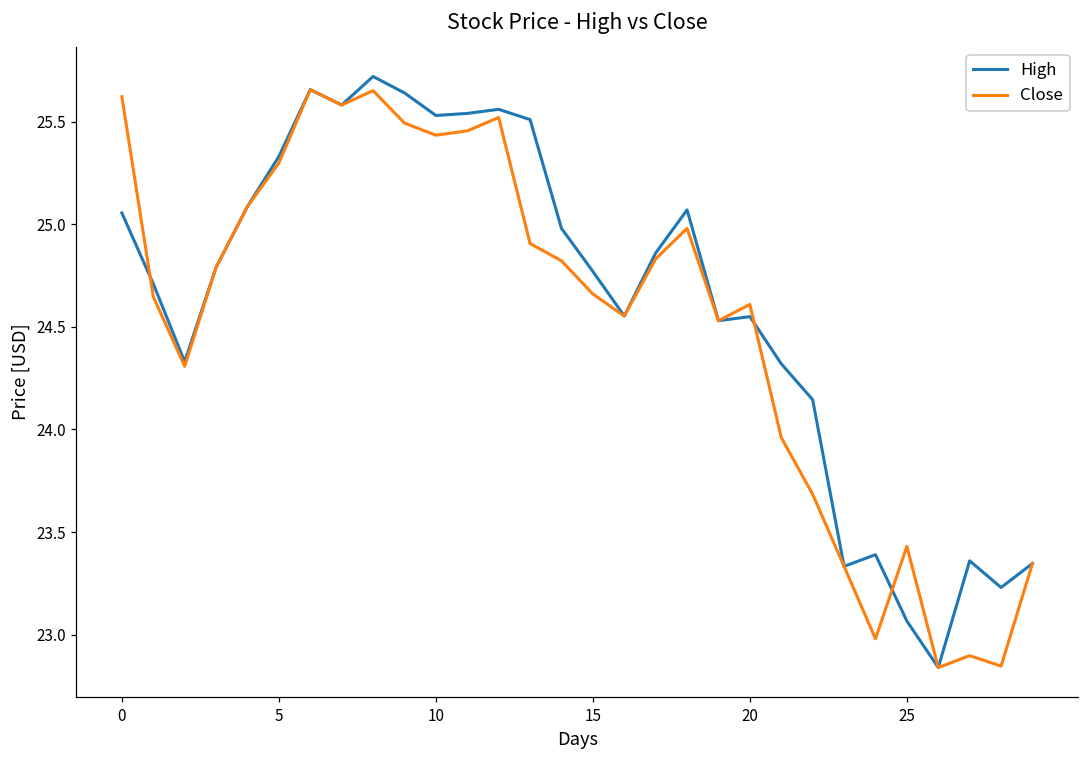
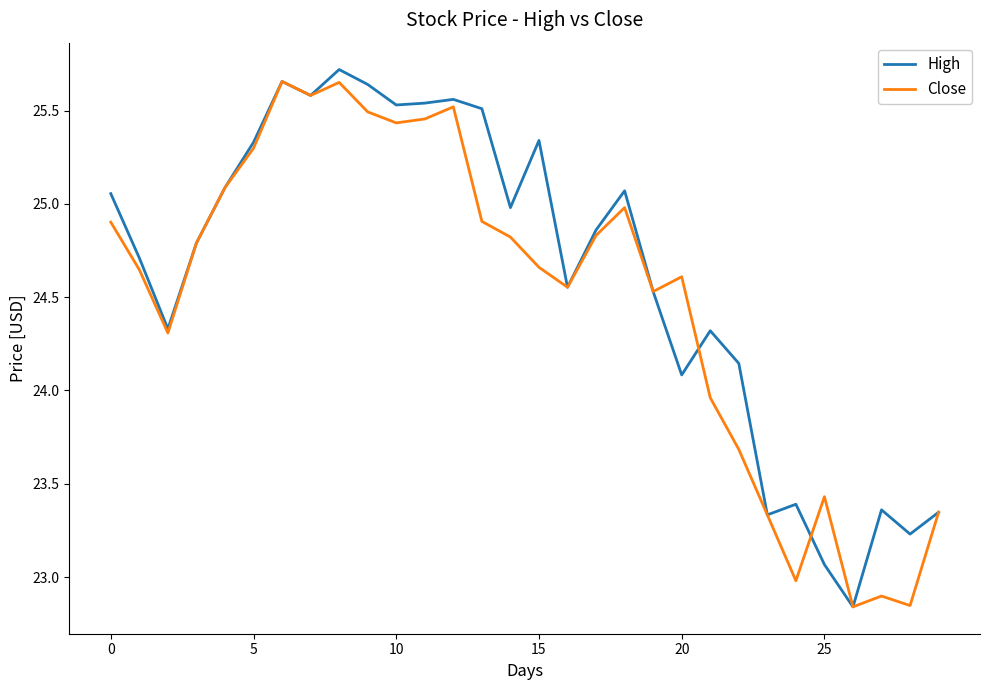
Close, 0: 25.62 -> 24.90
High, 15: 24.77 -> 25.34
High, 20: 24.55 -> 24.08
